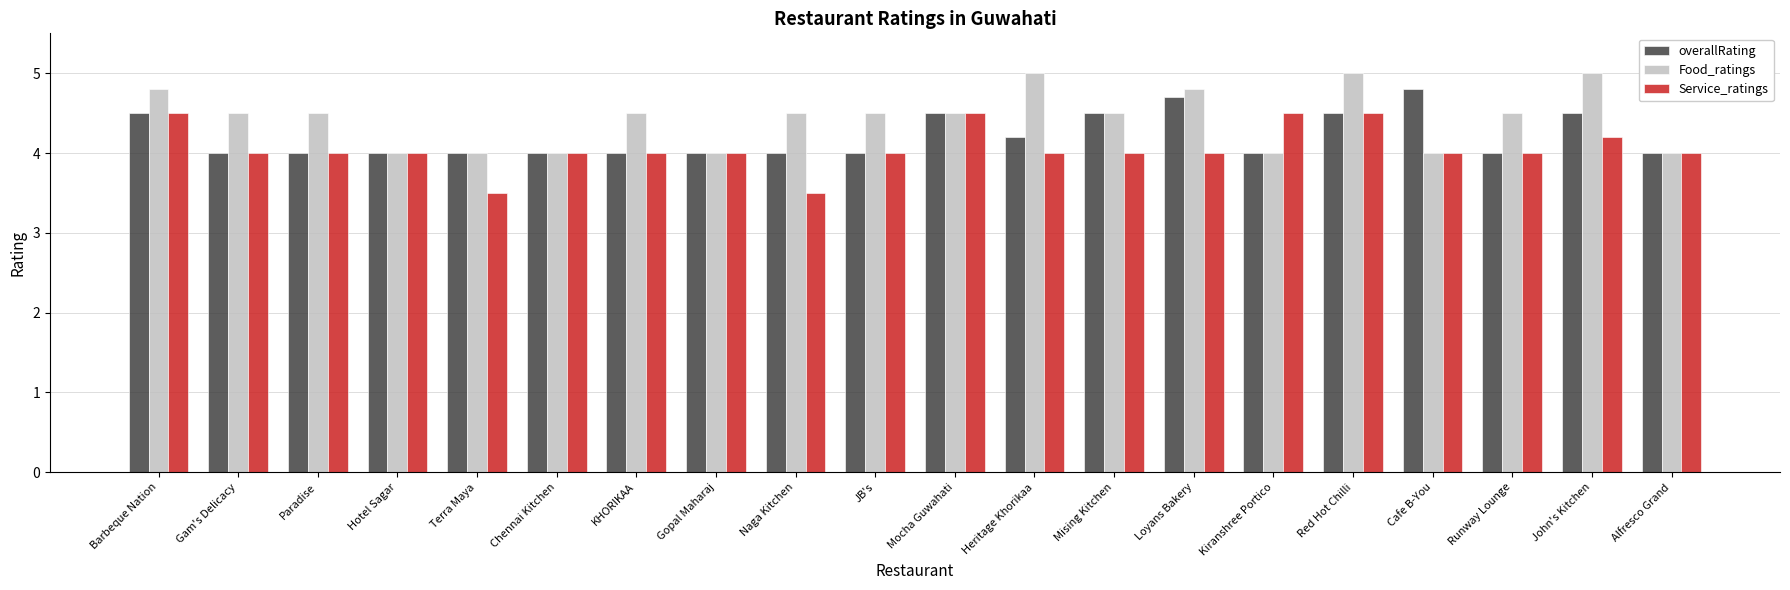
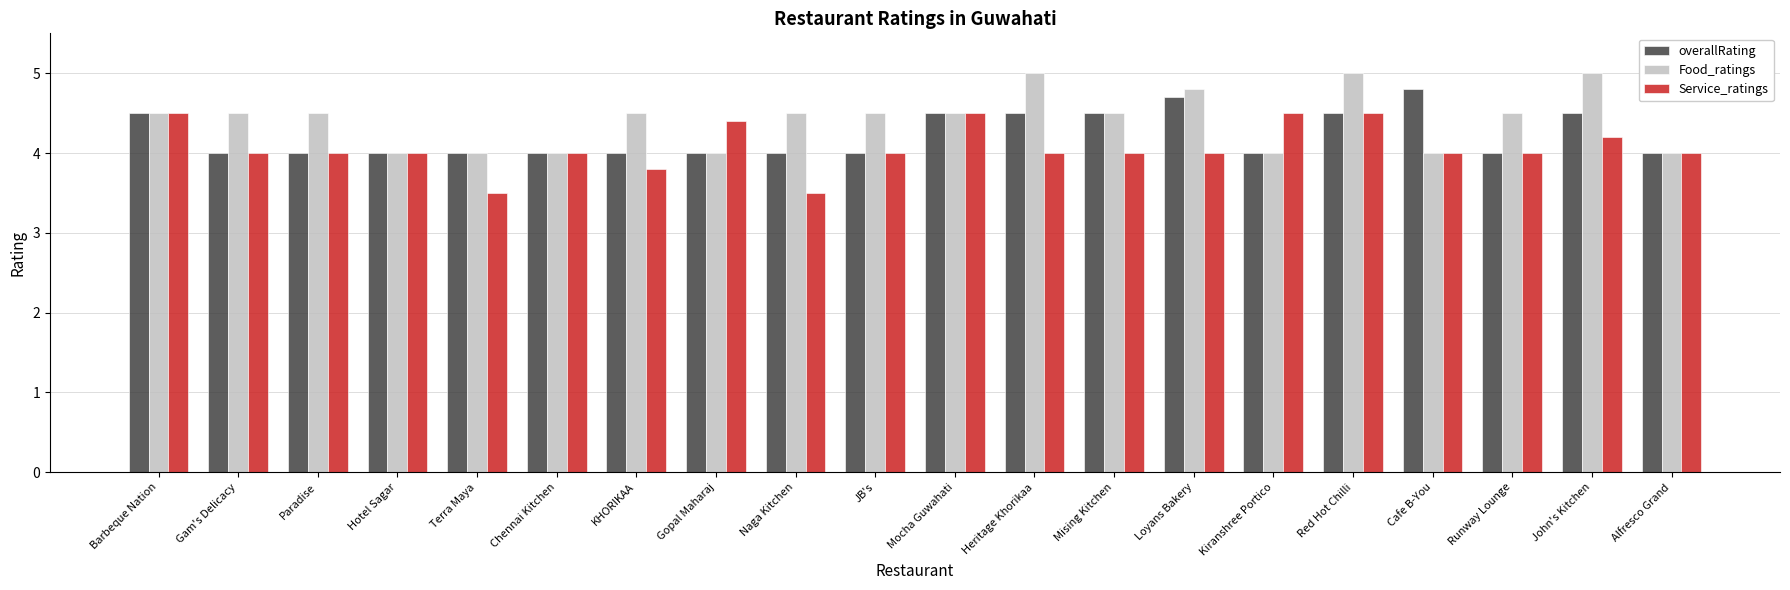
Food_ratings, Barbeque Nation: 4.8 -> 4.5
Service_ratings, KHORIKAA: 4.0 -> 3.8
Service_ratings, Gopal Maharaj: 4.0 -> 4.4
overallRating, Heritage Khorikaa: 4.2 -> 4.5
